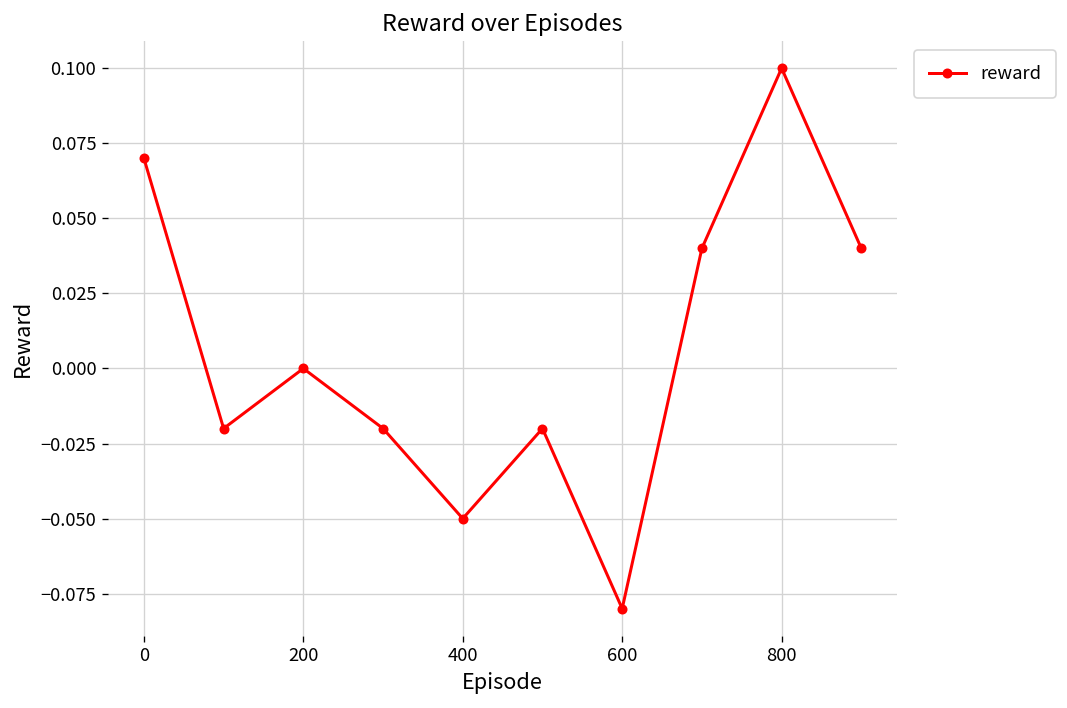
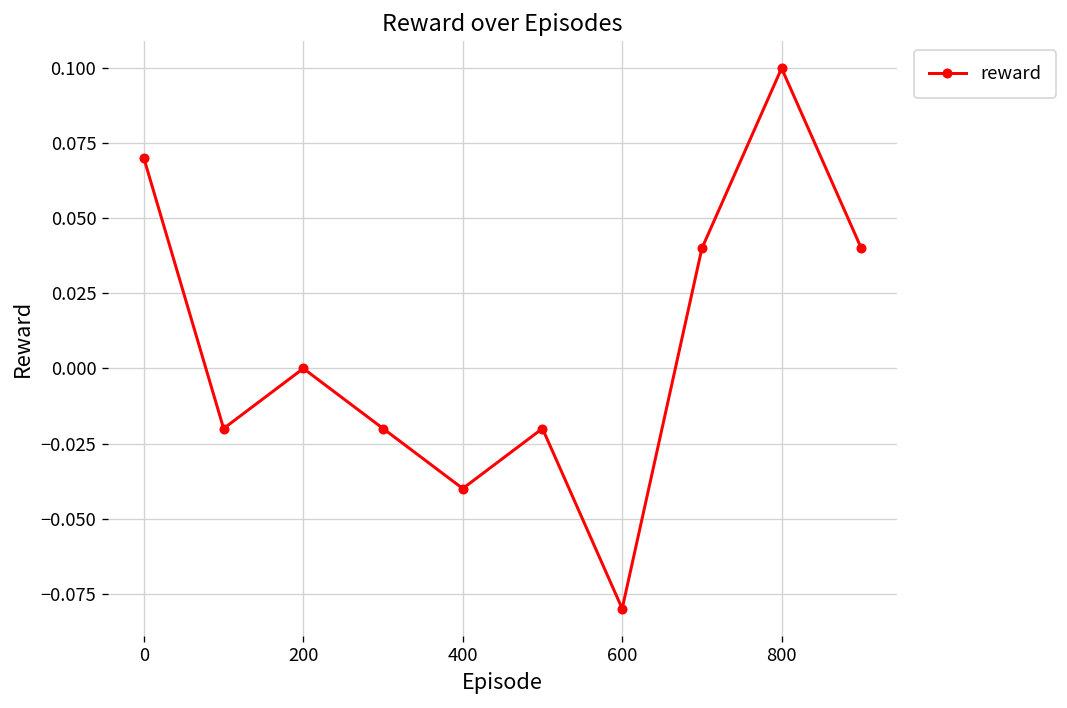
400: -0.05 -> -0.04
